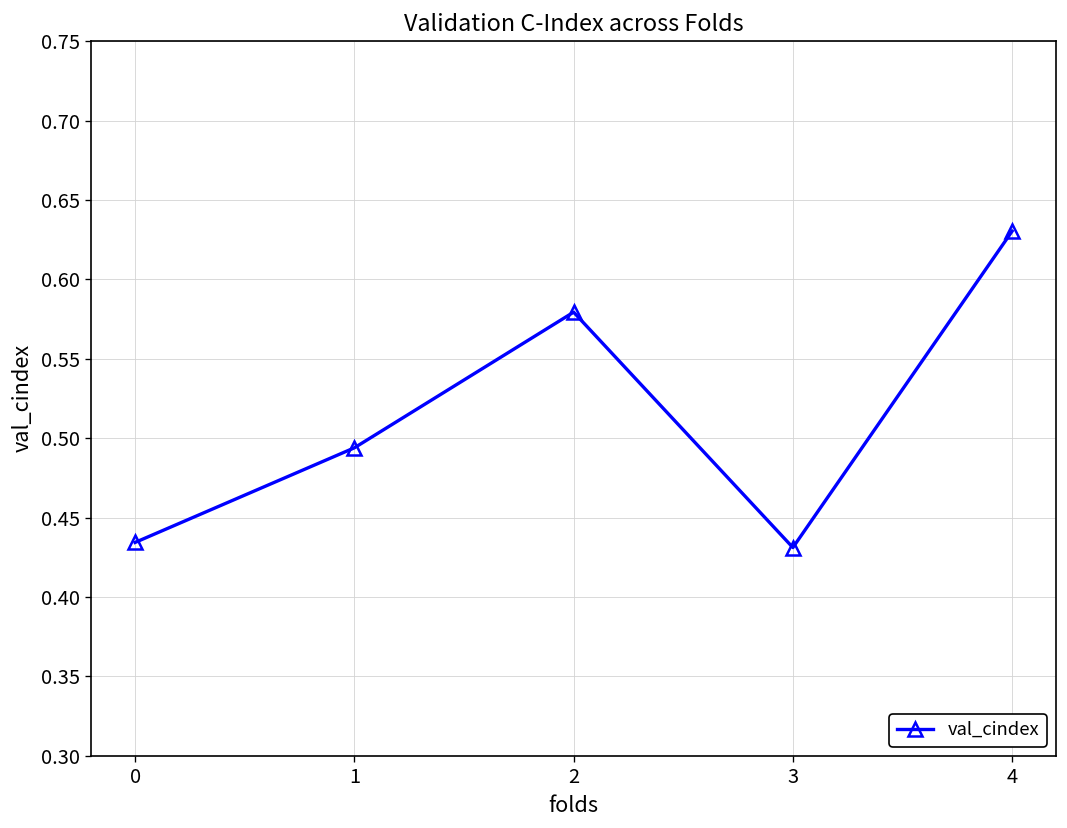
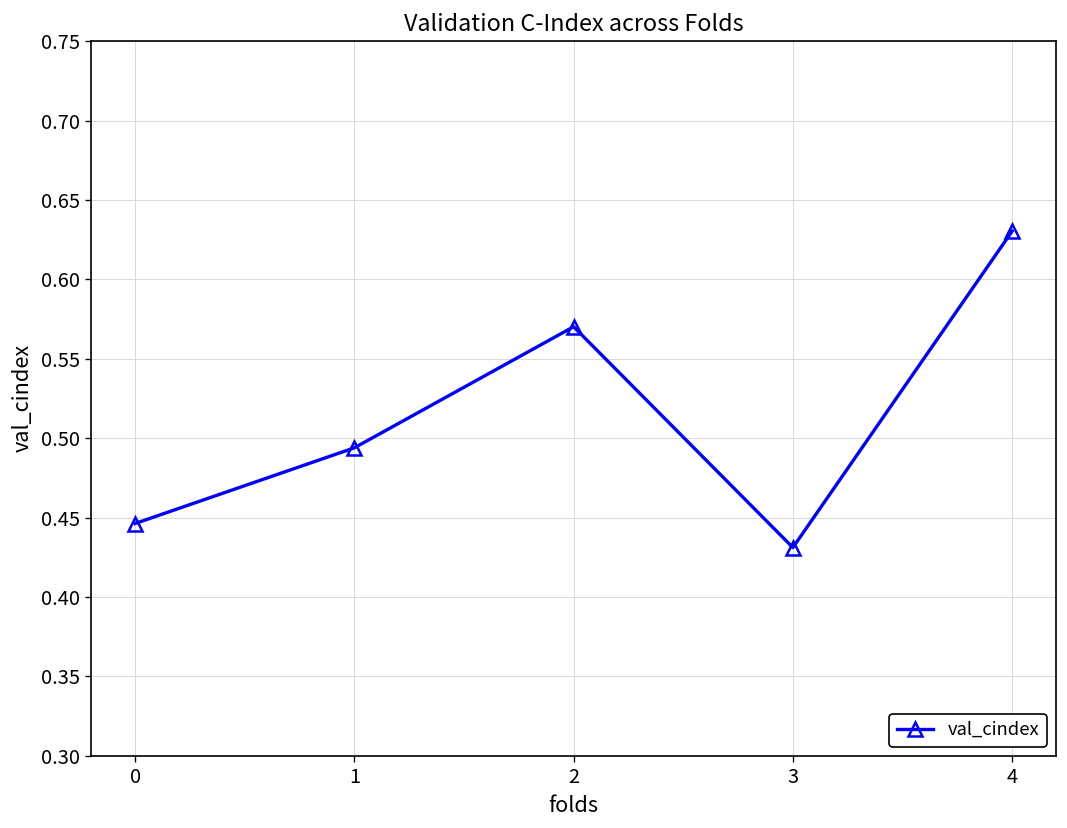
0: 0.434 -> 0.446
2: 0.579 -> 0.570
